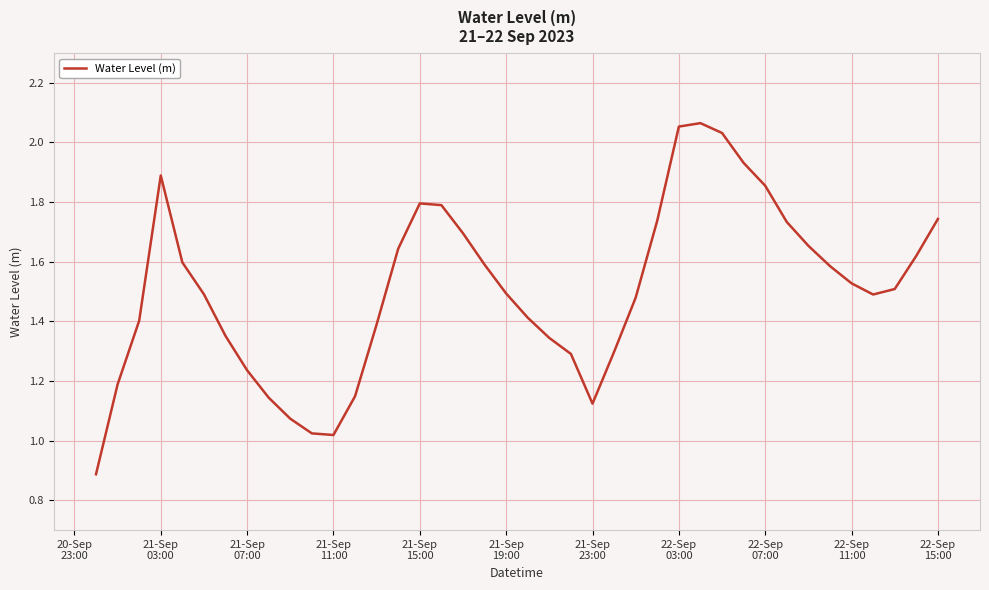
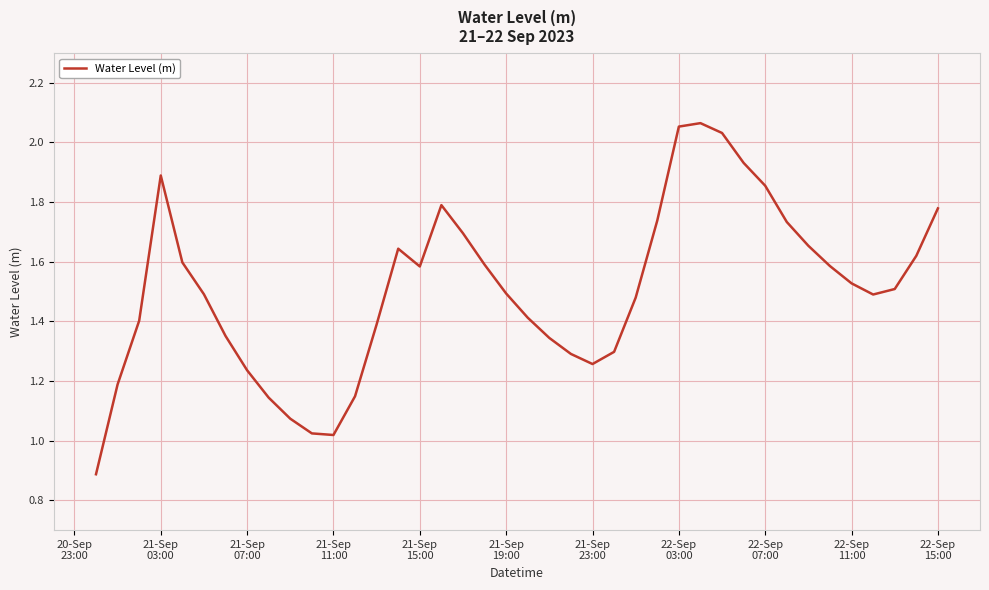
21-Sep 15:00: 1.80 -> 1.58
21-Sep 23:00: 1.12 -> 1.26
22-Sep 15:00: 1.74 -> 1.78
